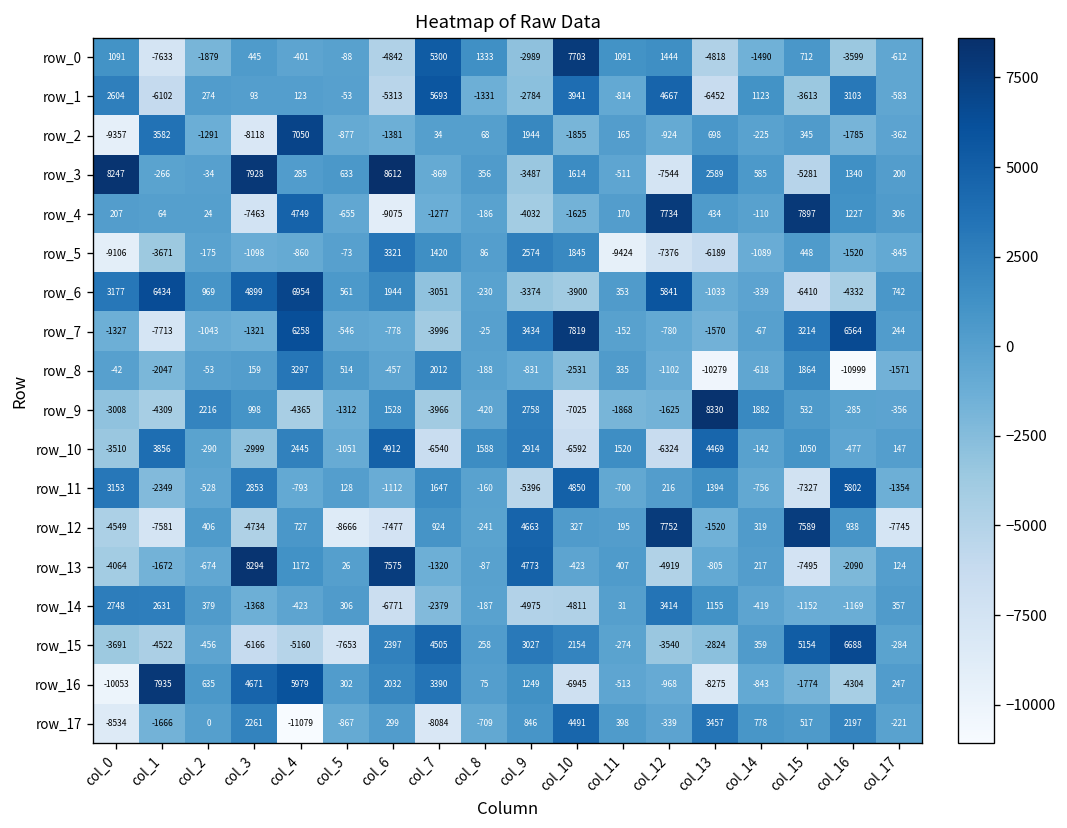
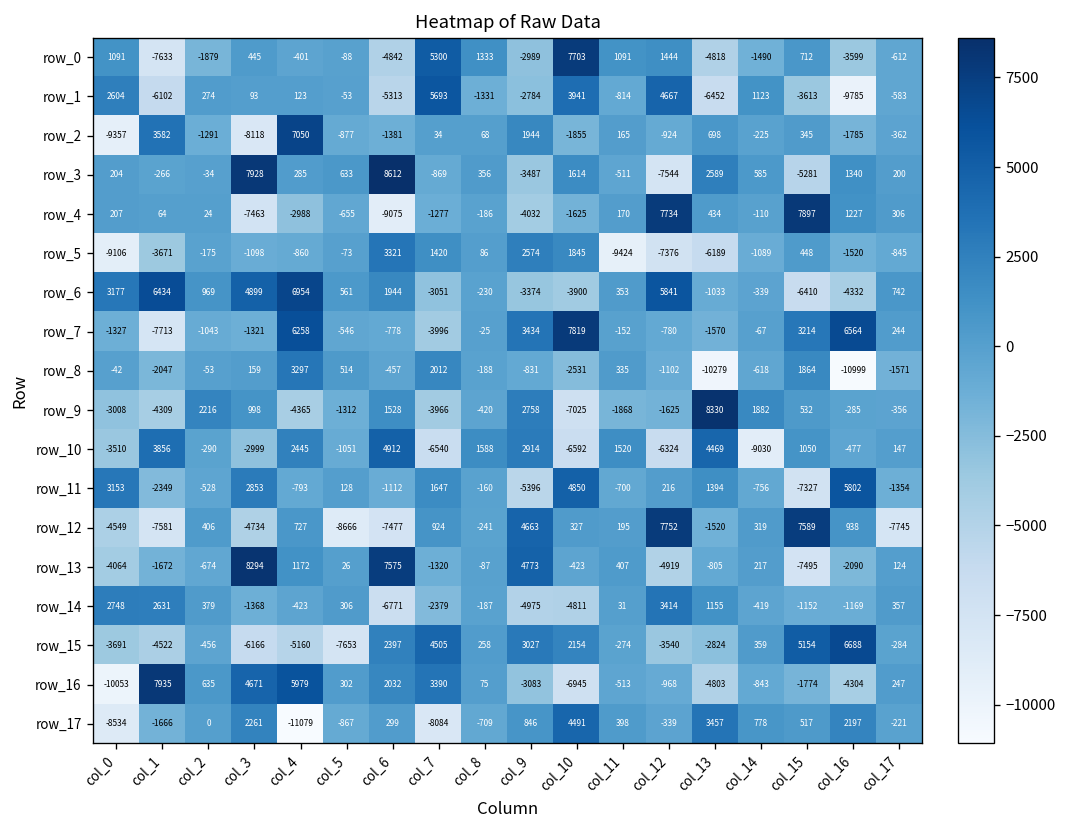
row_1, col_16: 3103 -> -9785
row_3, col_0: 8247 -> 204
row_4, col_4: 4749 -> -2988
row_10, col_14: -142 -> -9030
row_16, col_9: 1249 -> -3083
row_16, col_13: -8275 -> -4803
